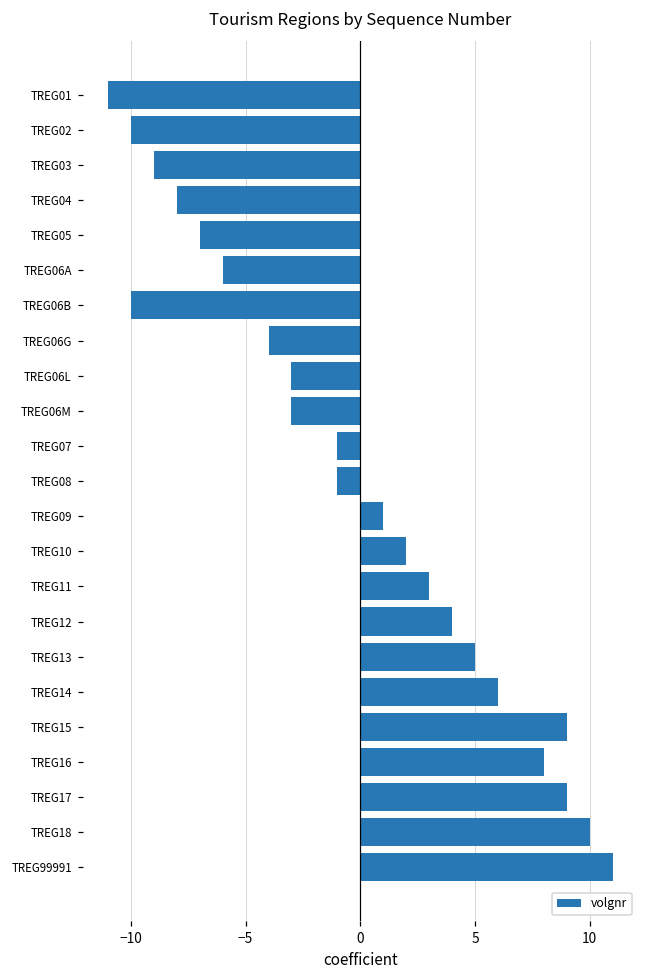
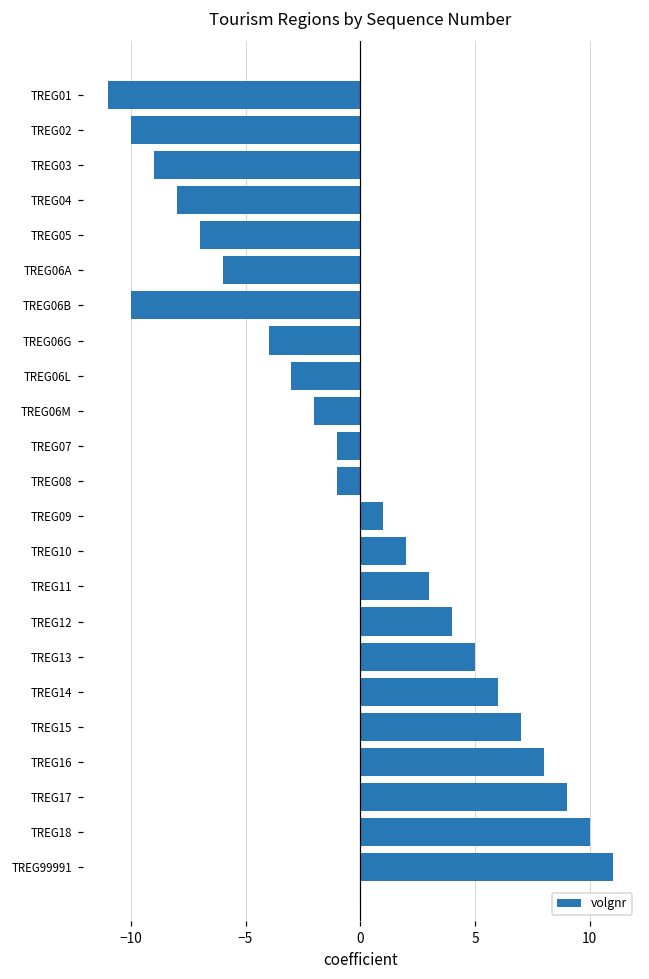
TREG06M: -3.0 -> -2.0
TREG15: 9.0 -> 7.0
